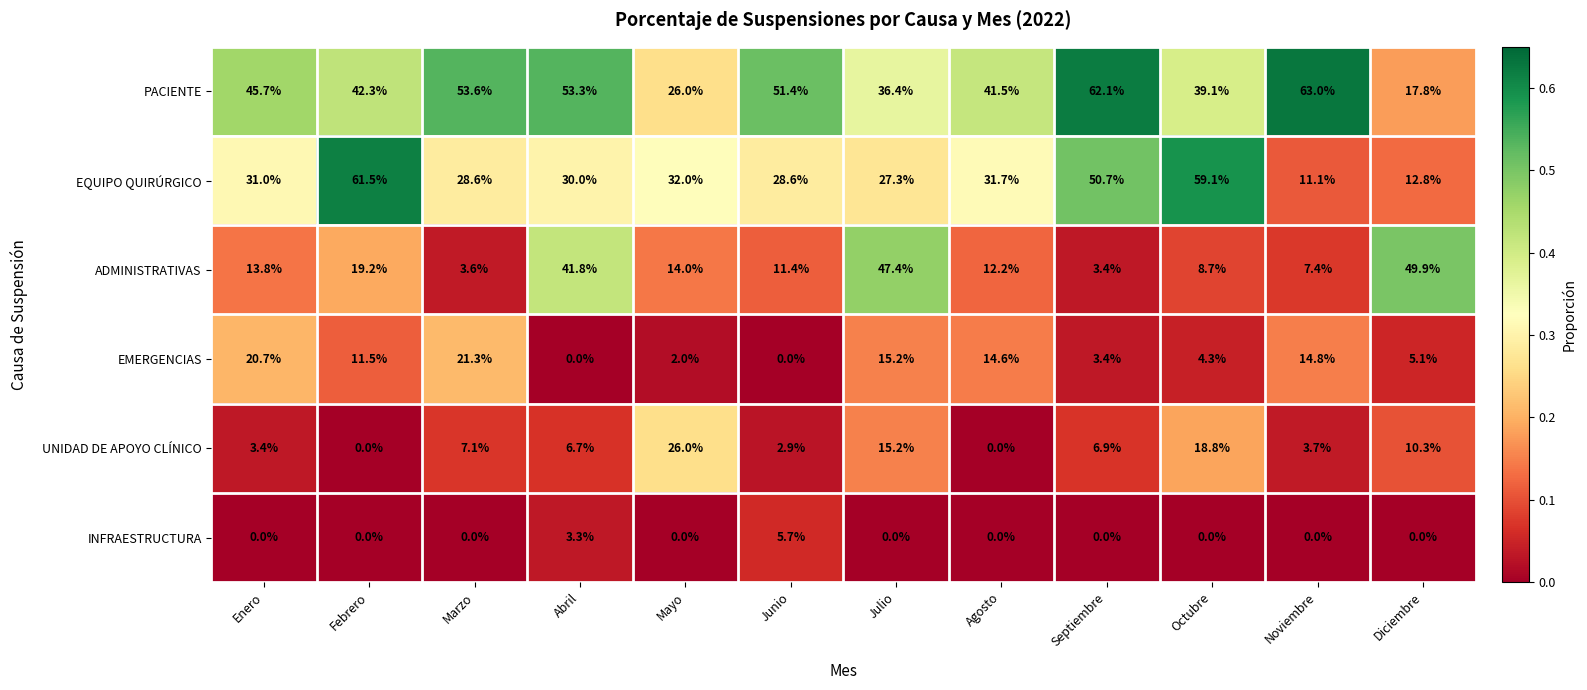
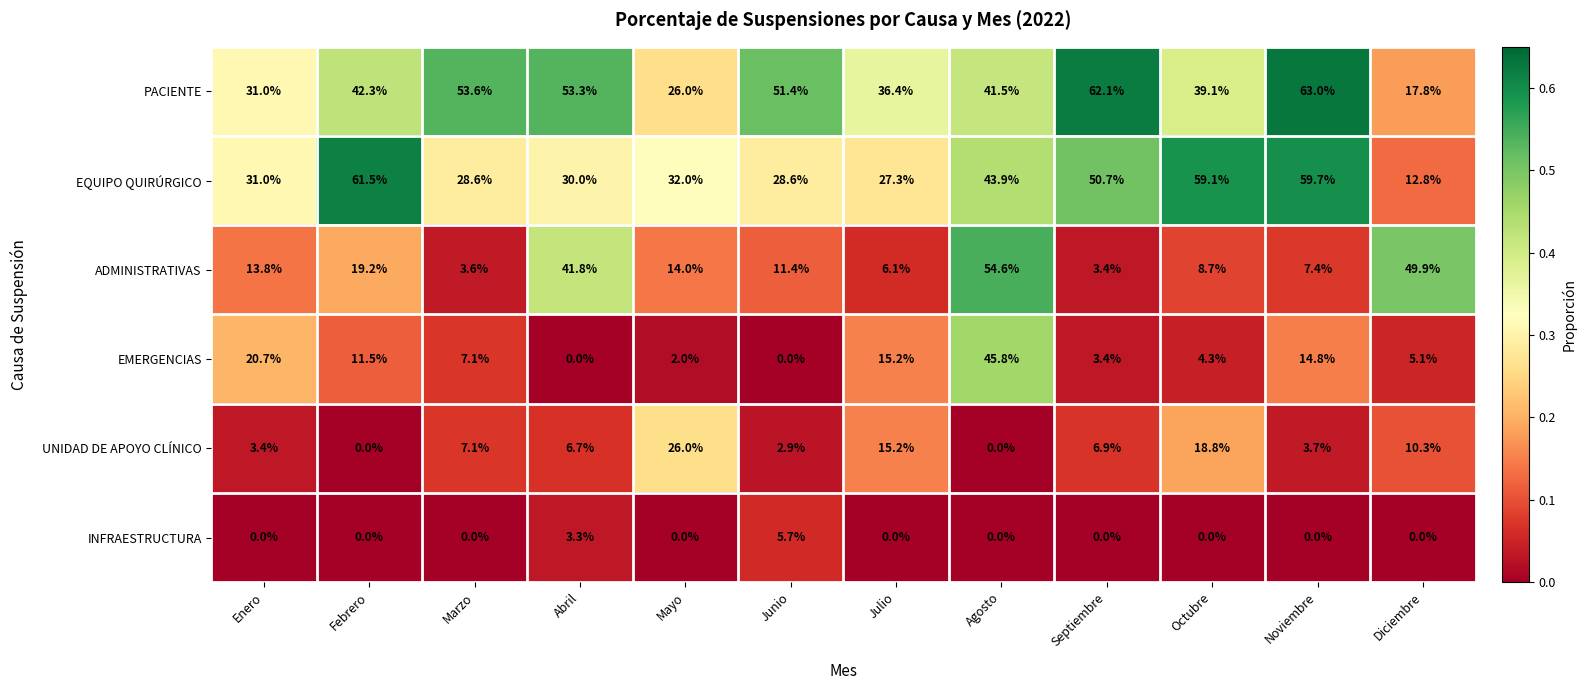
PACIENTE, Enero: 45.7% -> 31.0%
EQUIPO QUIRÚRGICO, Agosto: 31.7% -> 43.9%
EQUIPO QUIRÚRGICO, Noviembre: 11.1% -> 59.7%
ADMINISTRATIVAS, Julio: 47.4% -> 6.1%
ADMINISTRATIVAS, Agosto: 12.2% -> 54.6%
EMERGENCIAS, Marzo: 21.3% -> 7.1%
EMERGENCIAS, Agosto: 14.6% -> 45.8%
